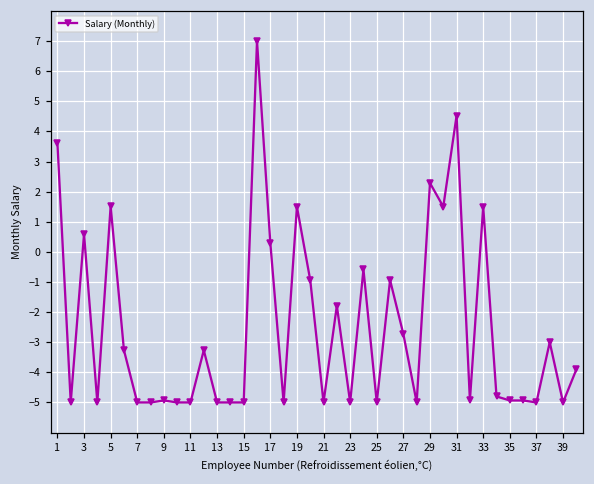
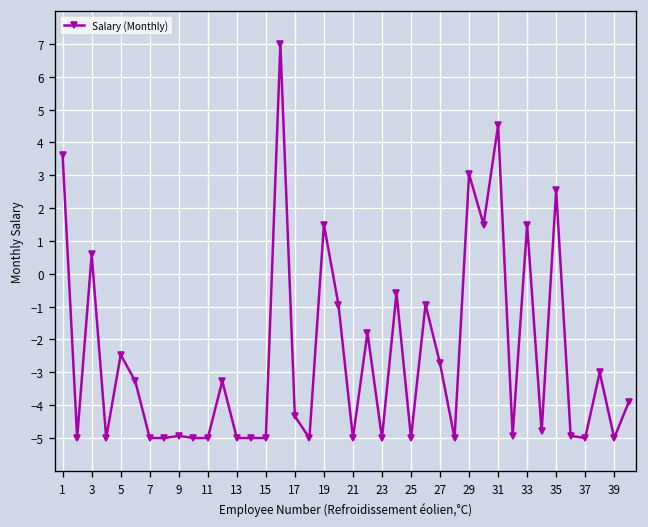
5: 1.5 -> -2.5
17: 0.3 -> -4.3
29: 2.3 -> 3.0
35: -4.9 -> 2.6
